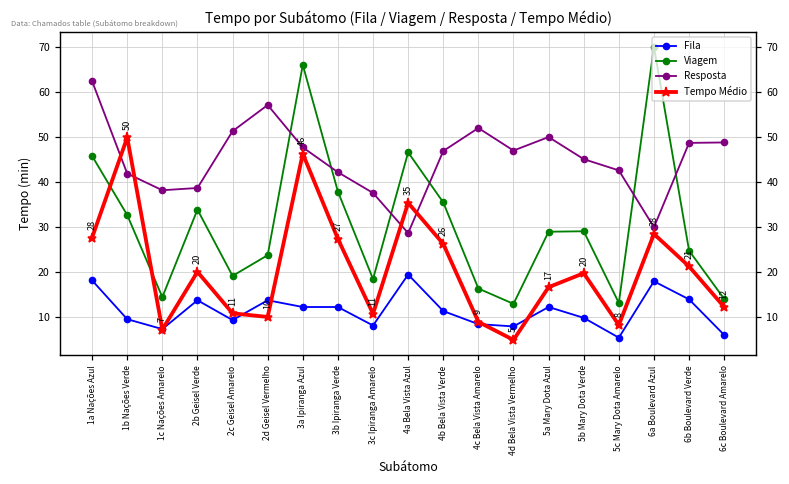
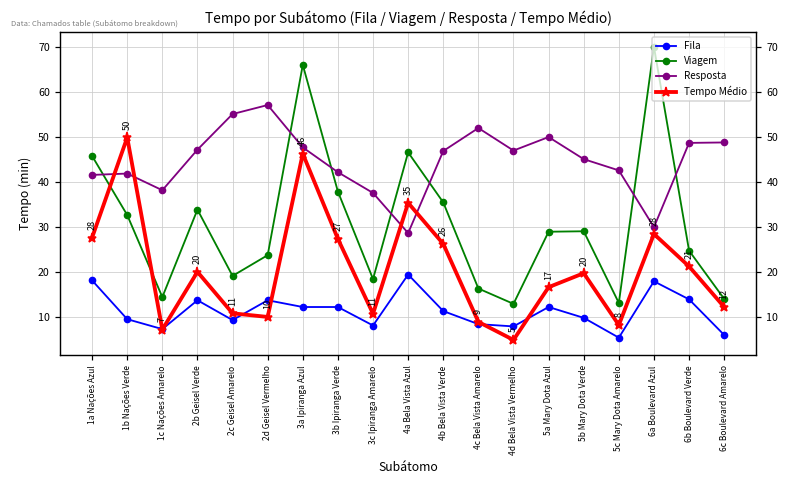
Resposta, 1a Nações Azul: 62 -> 42
Resposta, 2b Geisel Verde: 39 -> 47
Resposta, 2c Geisel Amarelo: 51 -> 55
